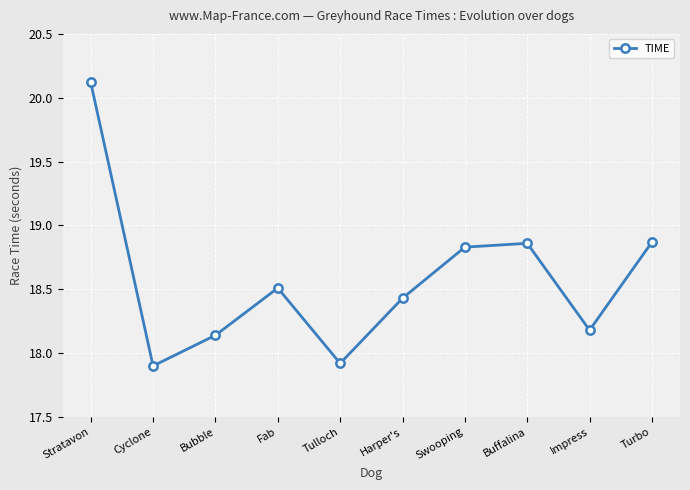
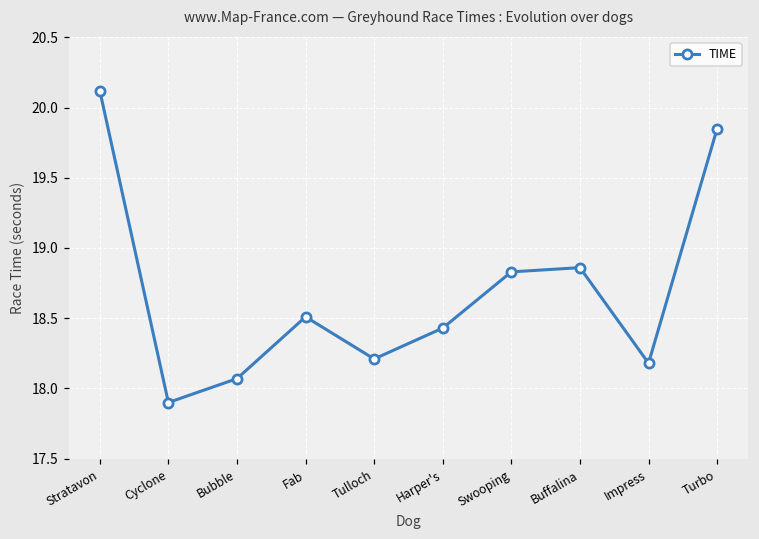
Bubble: 18.14 -> 18.07
Tulloch: 17.92 -> 18.21
Turbo: 18.87 -> 19.85
